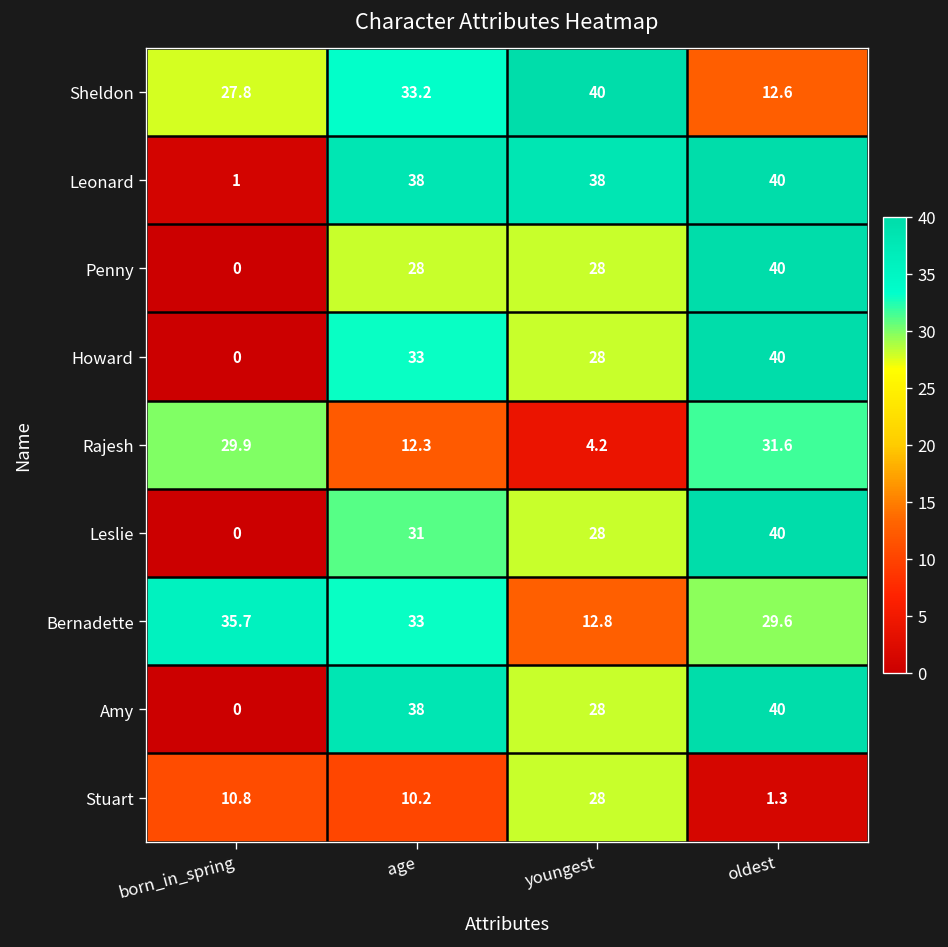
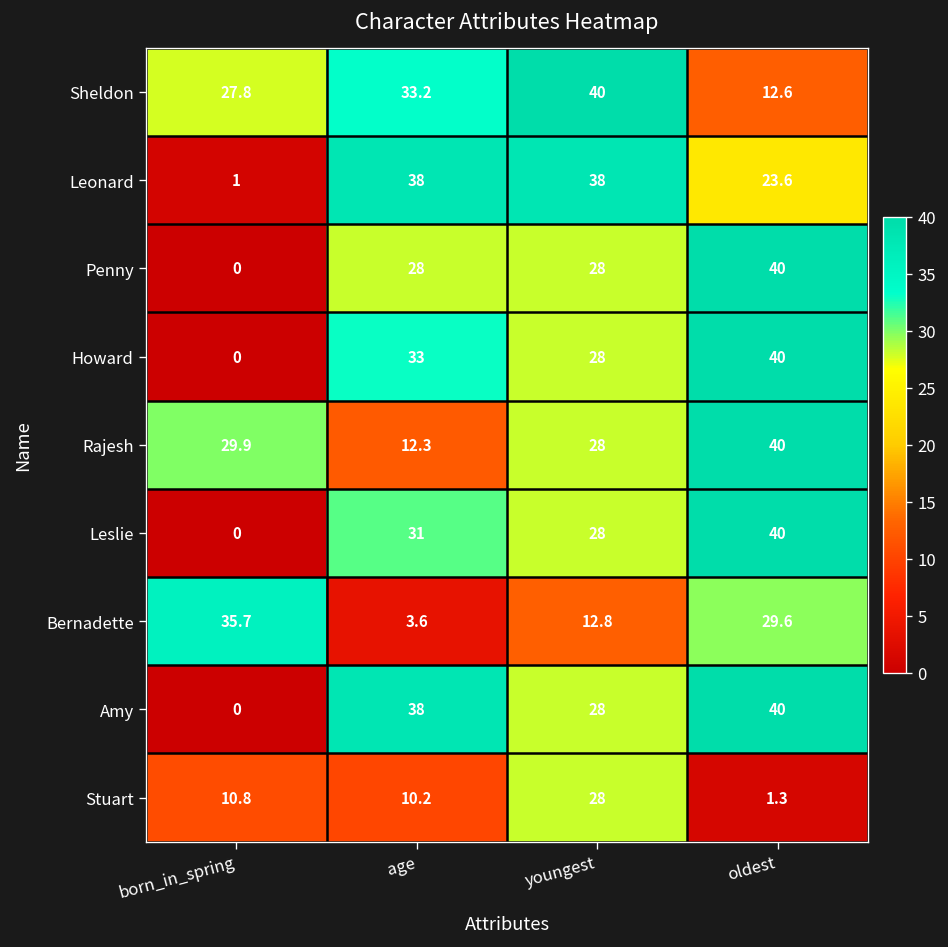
Leonard, oldest: 40 -> 23.6
Rajesh, youngest: 4.2 -> 28
Rajesh, oldest: 31.6 -> 40
Bernadette, age: 33 -> 3.6
